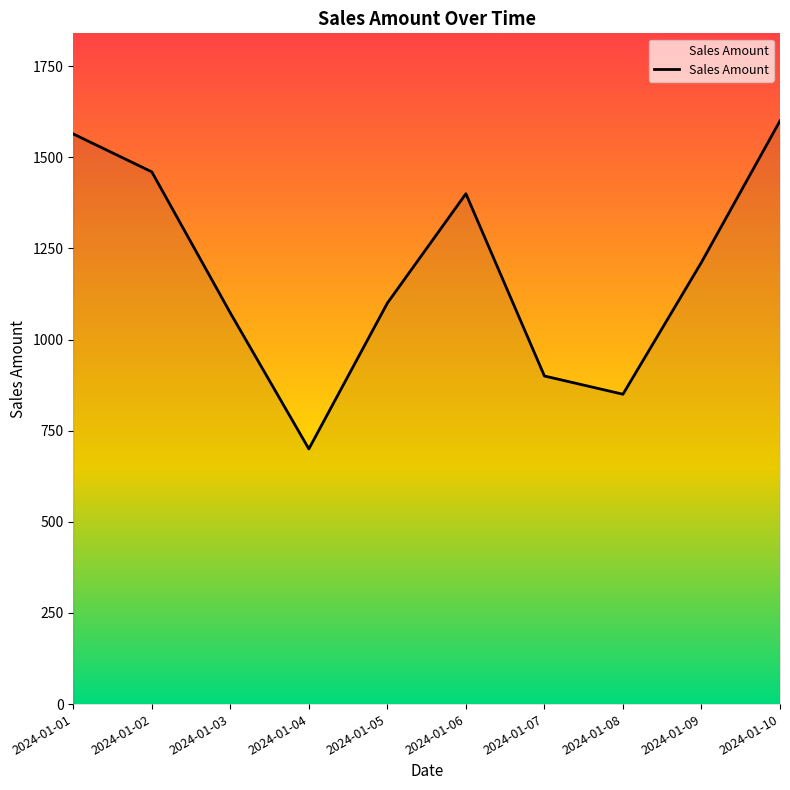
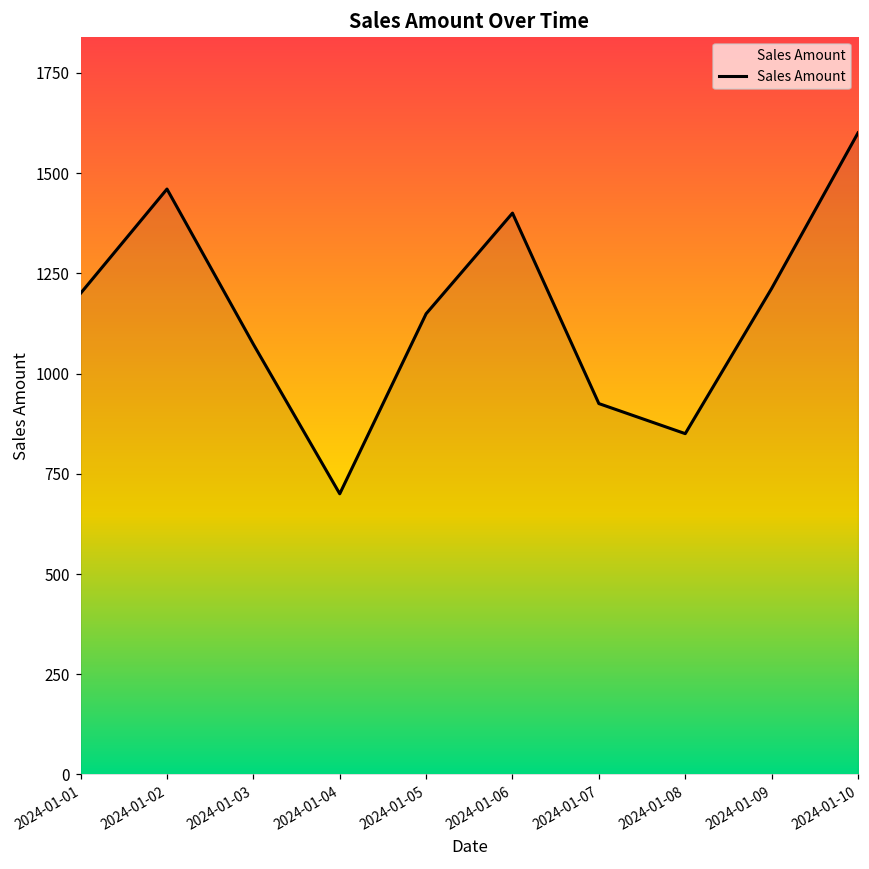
2024-01-01: 1560 -> 1200
2024-01-05: 1100 -> 1150
2024-01-07: 900 -> 930
